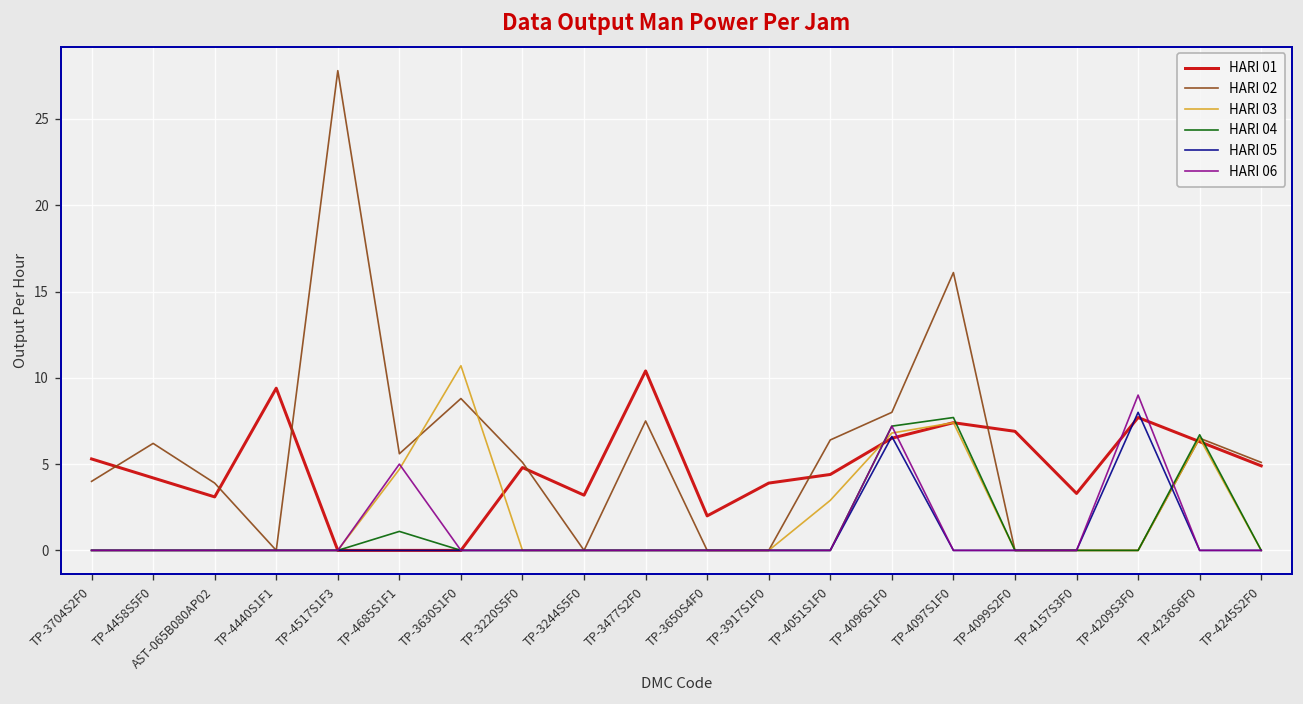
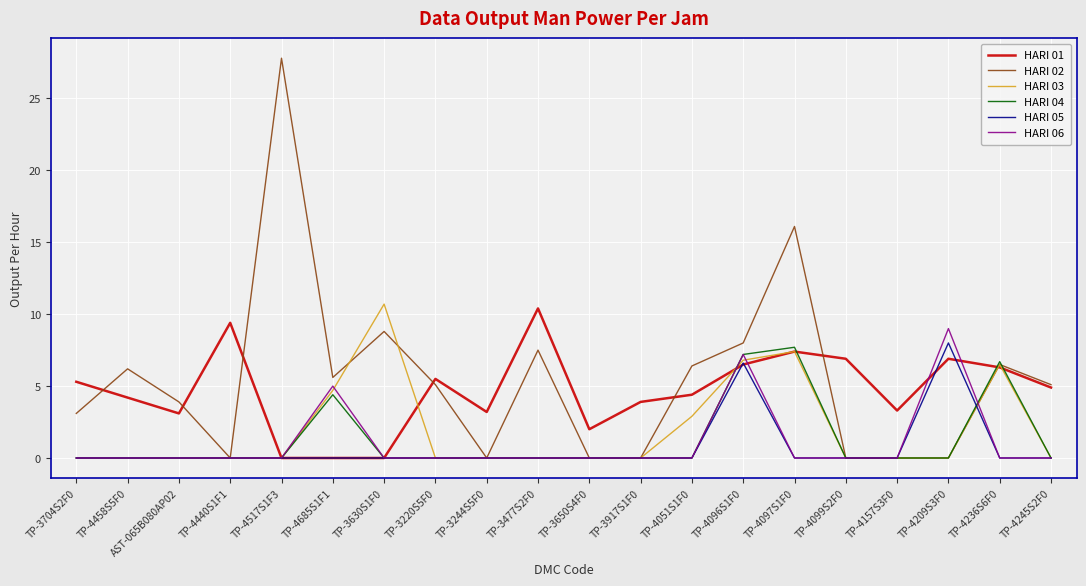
HARI 02, TP-3704S2F0: 4.0 -> 3.1
HARI 04, TP-4685S1F1: 1.1 -> 4.4
HARI 01, TP-3220S5F0: 4.8 -> 5.5
HARI 01, TP-4209S3F0: 7.7 -> 6.9
